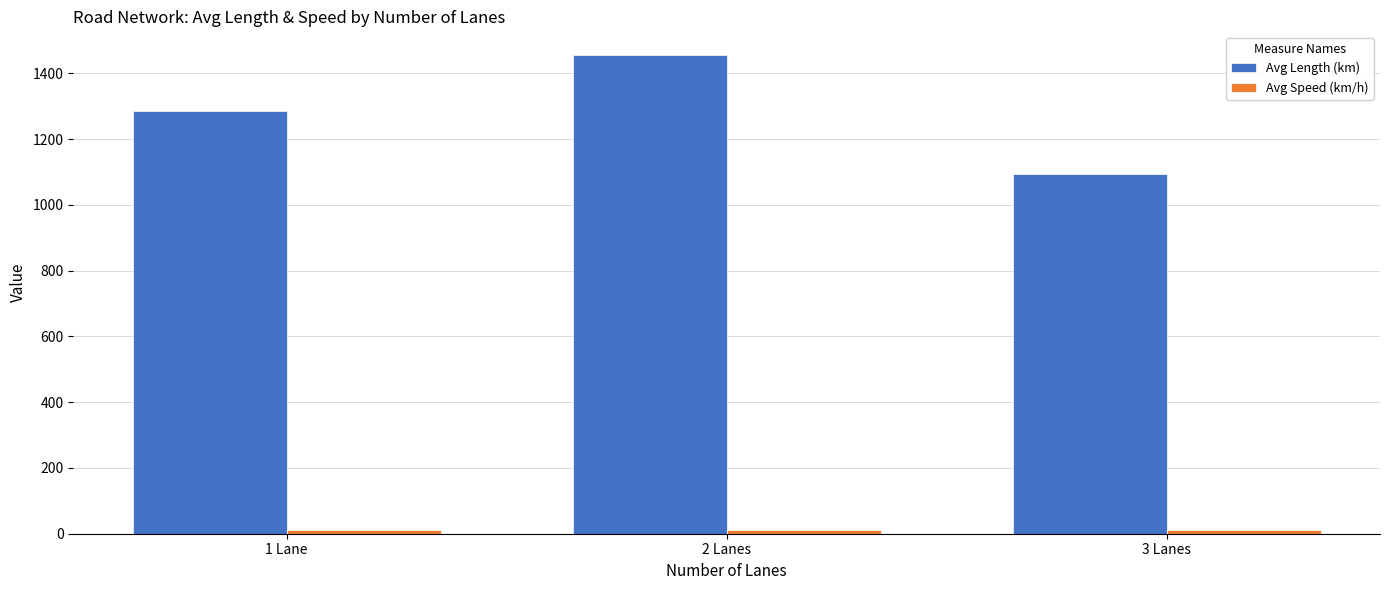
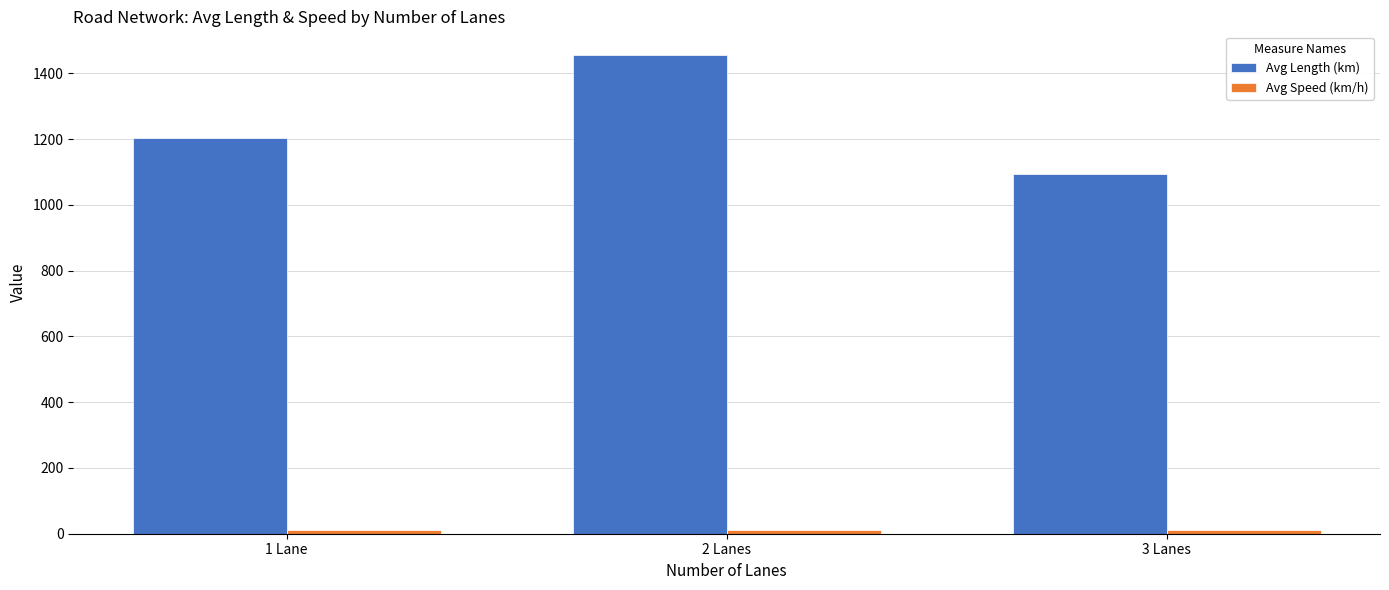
Avg Length (km), 1 Lane: 1290 -> 1200
